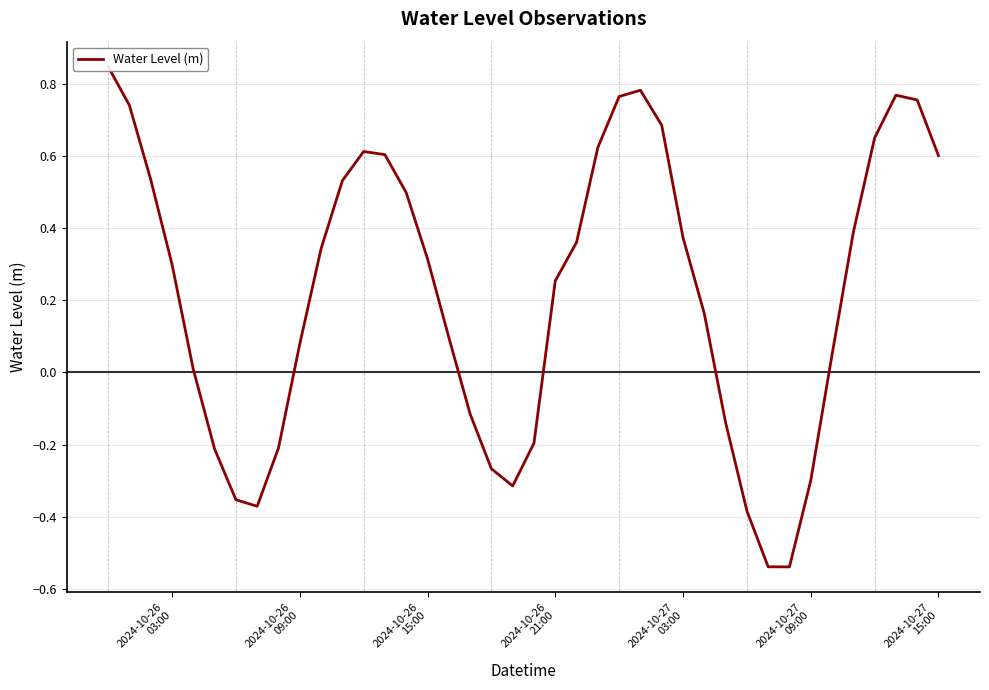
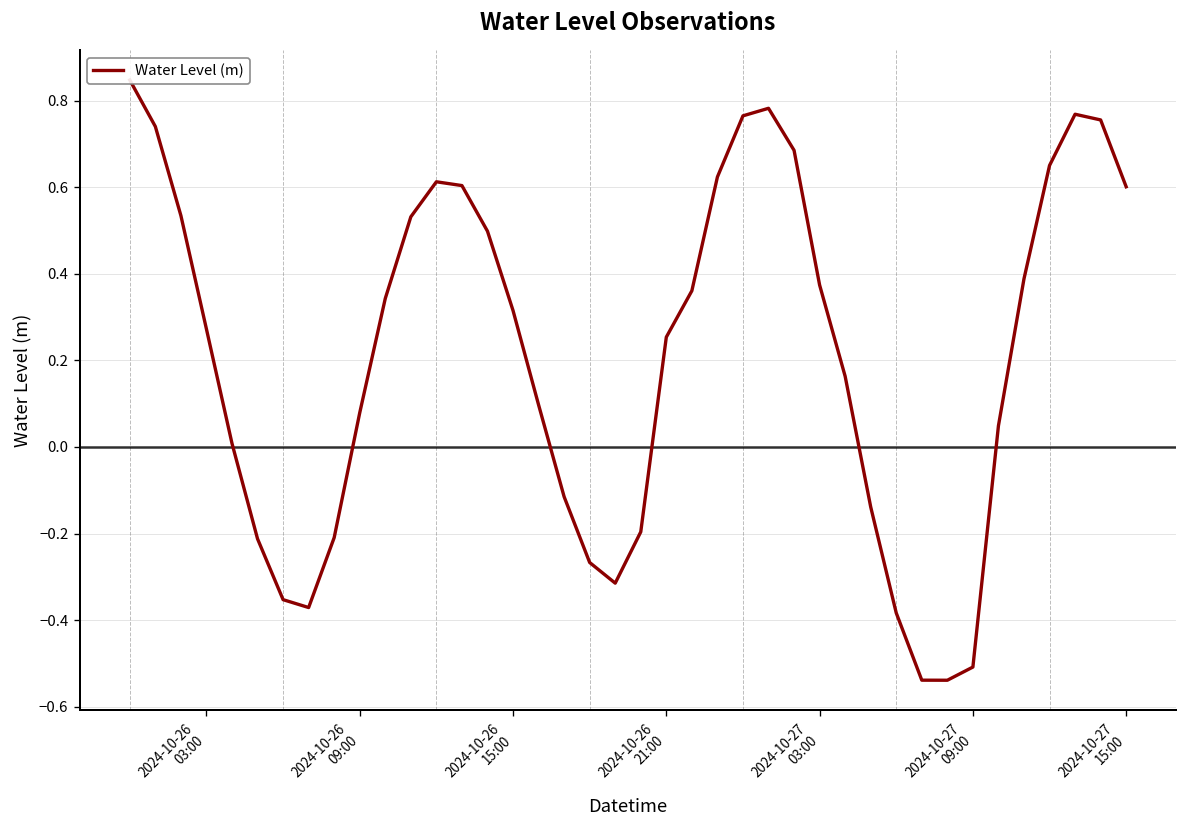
2024-10-26 03:00: 0.30 -> 0.27
2024-10-27 09:00: -0.30 -> -0.51
